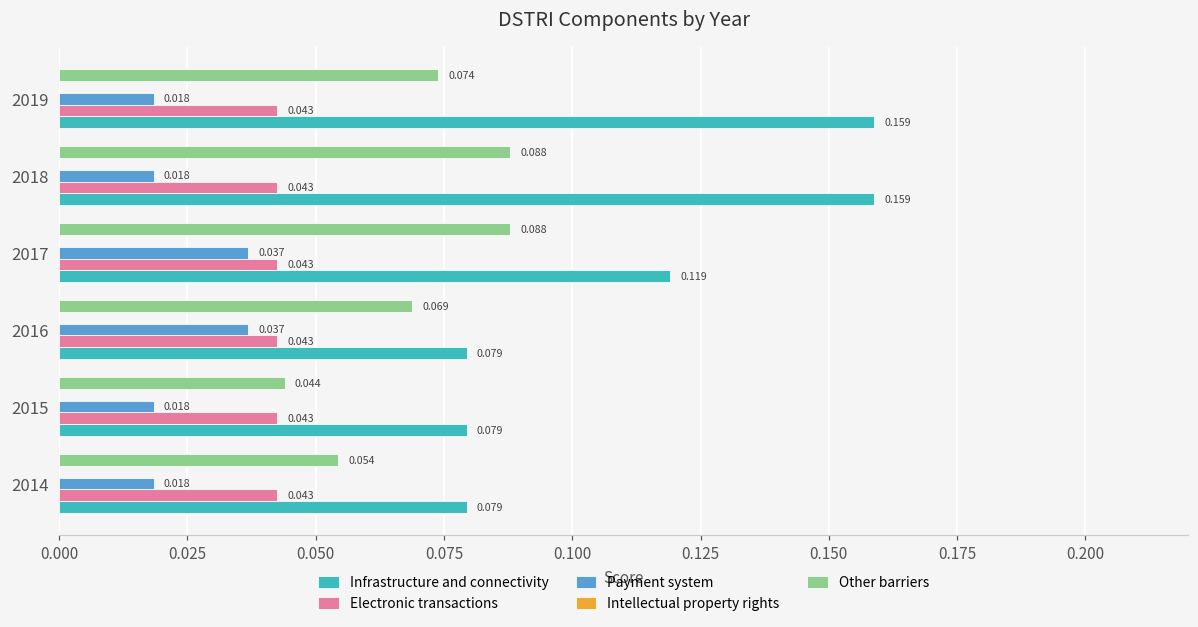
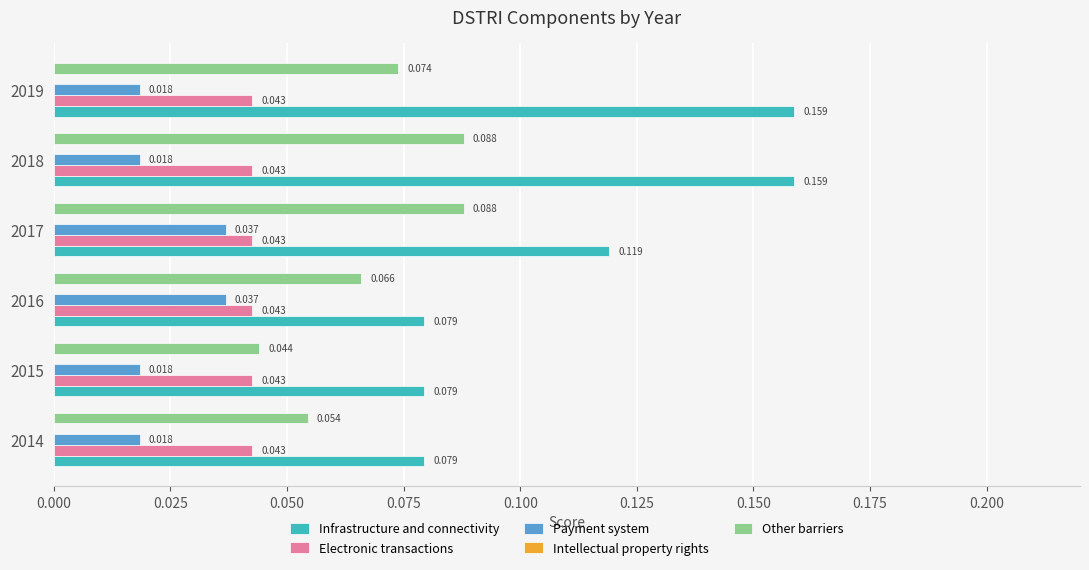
Other barriers, 2016: 0.069 -> 0.066
